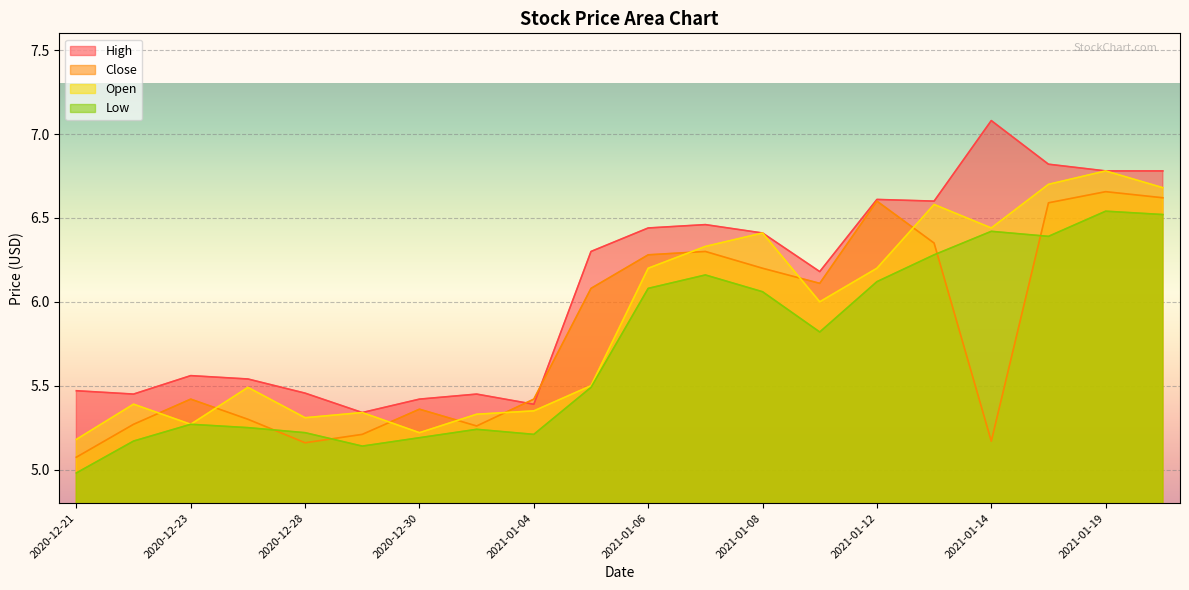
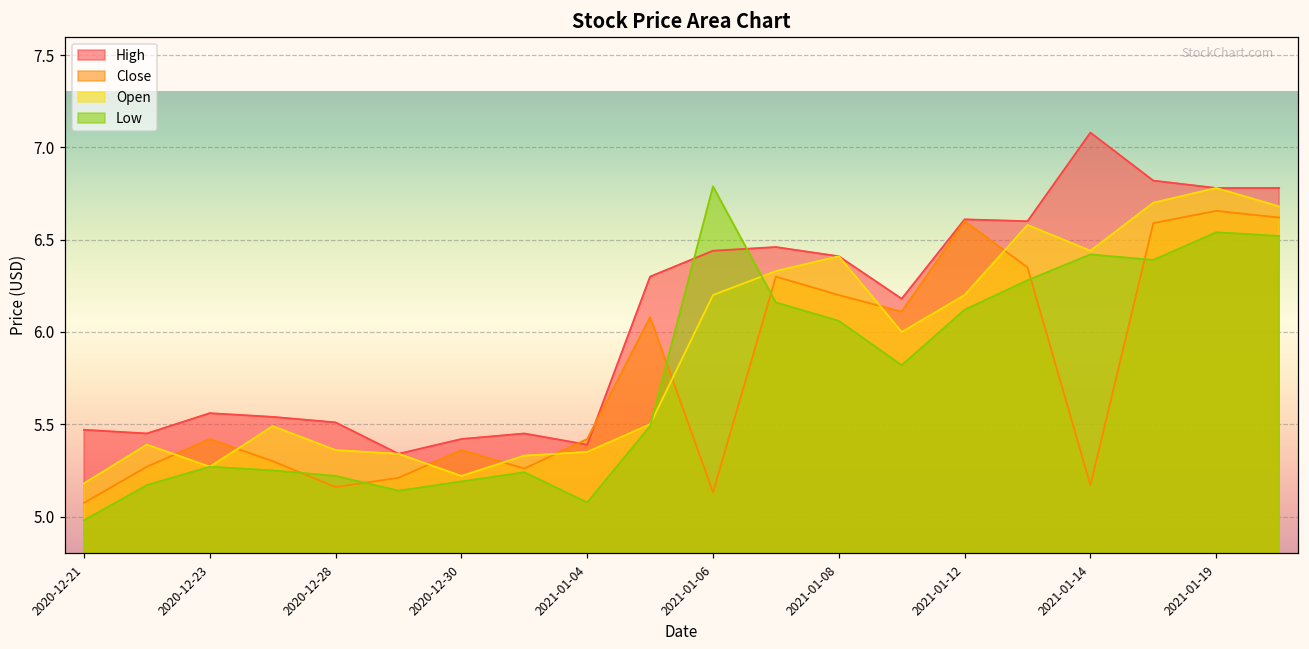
High, 2020-12-28: 5.46 -> 5.51
Open, 2020-12-28: 5.31 -> 5.36
Low, 2021-01-04: 5.21 -> 5.08
Close, 2021-01-06: 6.28 -> 5.13
Low, 2021-01-06: 6.08 -> 6.79
